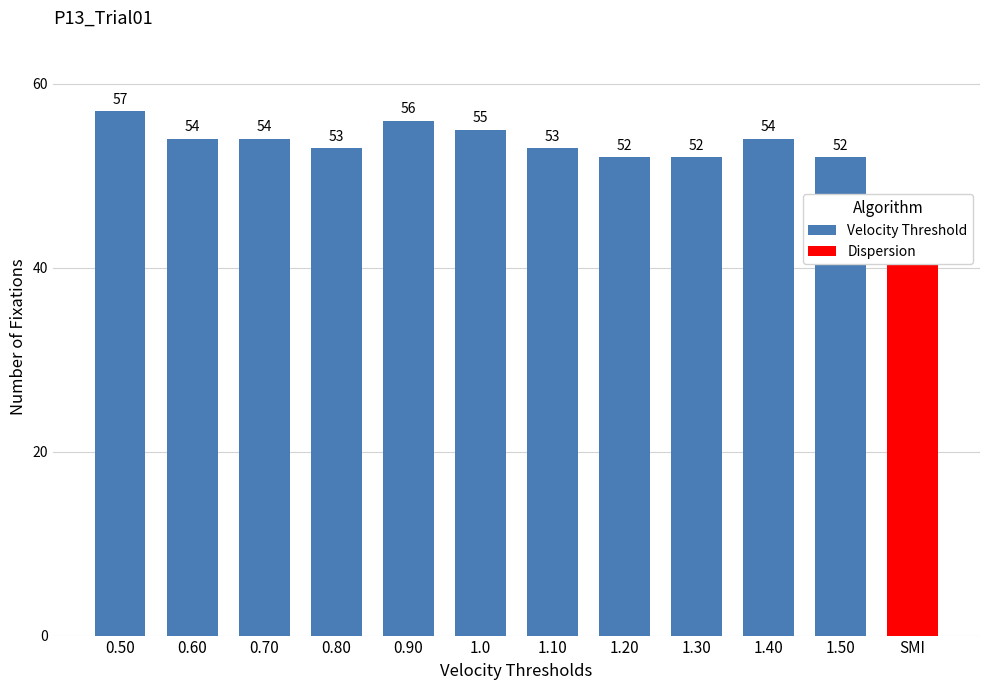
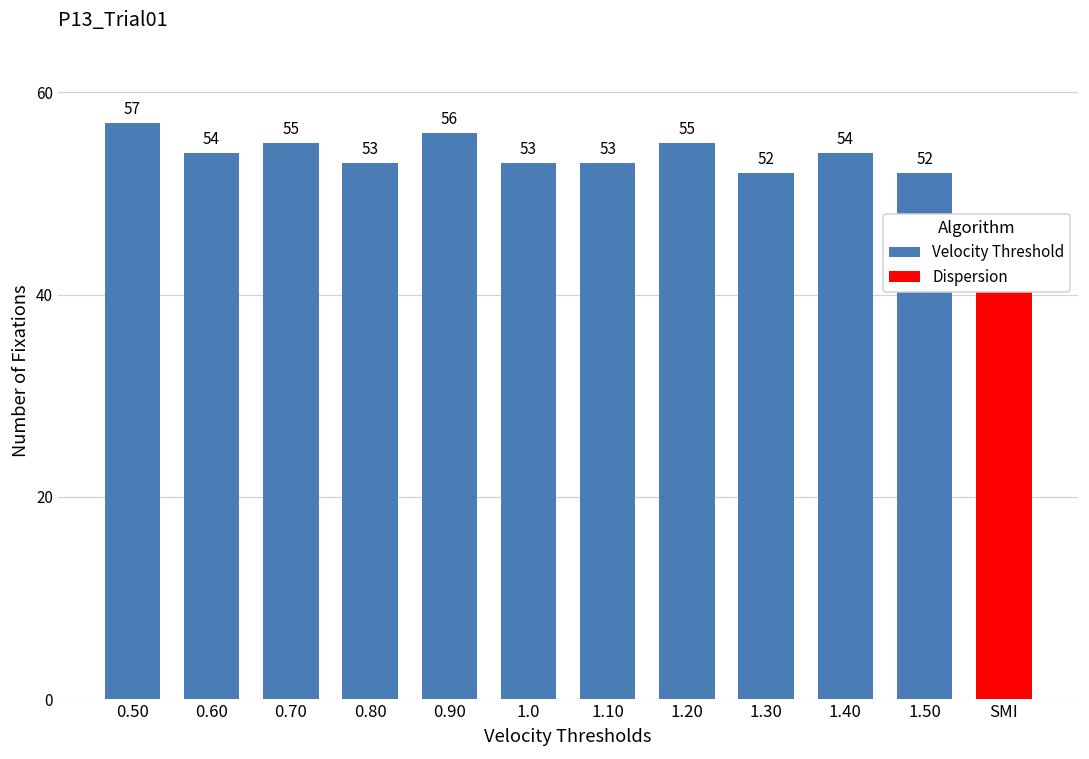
Velocity Threshold, 0.70: 54 -> 55
Velocity Threshold, 1.0: 55 -> 53
Velocity Threshold, 1.20: 52 -> 55
